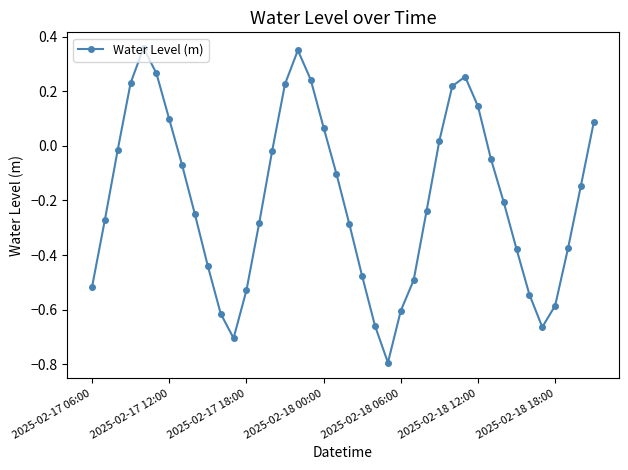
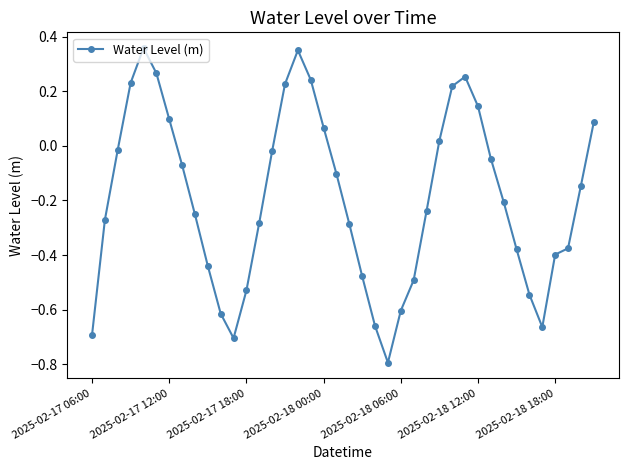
2025-02-17 06:00: -0.52 -> -0.69
2025-02-18 18:00: -0.58 -> -0.40
